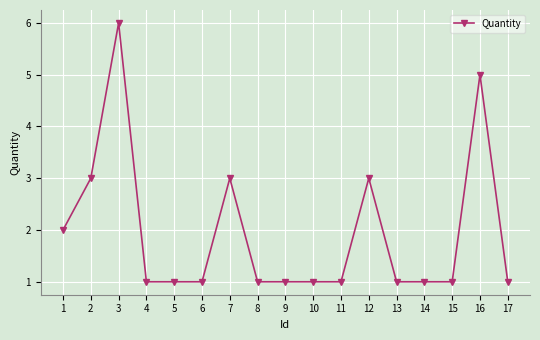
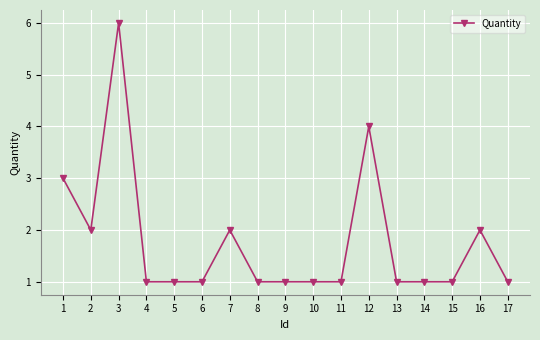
1: 2 -> 3
2: 3 -> 2
7: 3 -> 2
12: 3 -> 4
16: 5 -> 2
